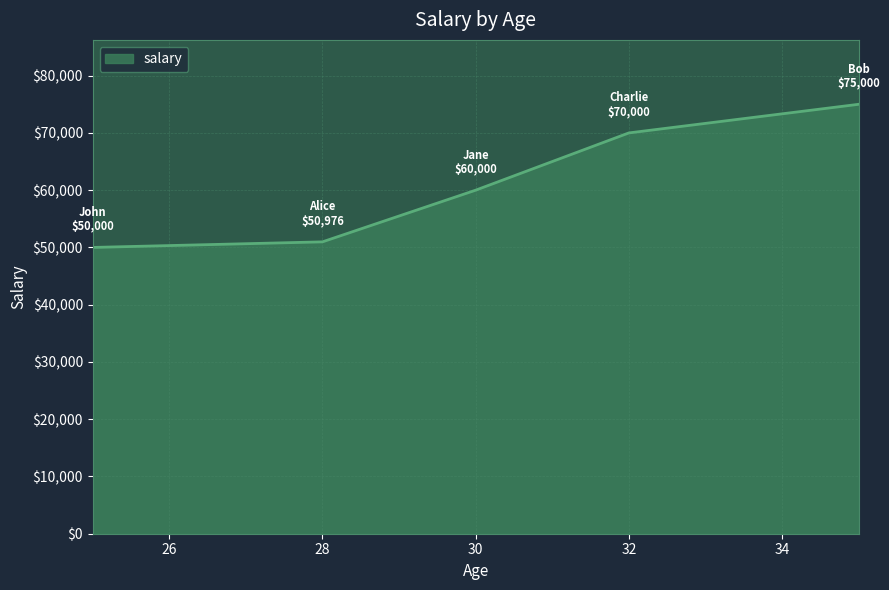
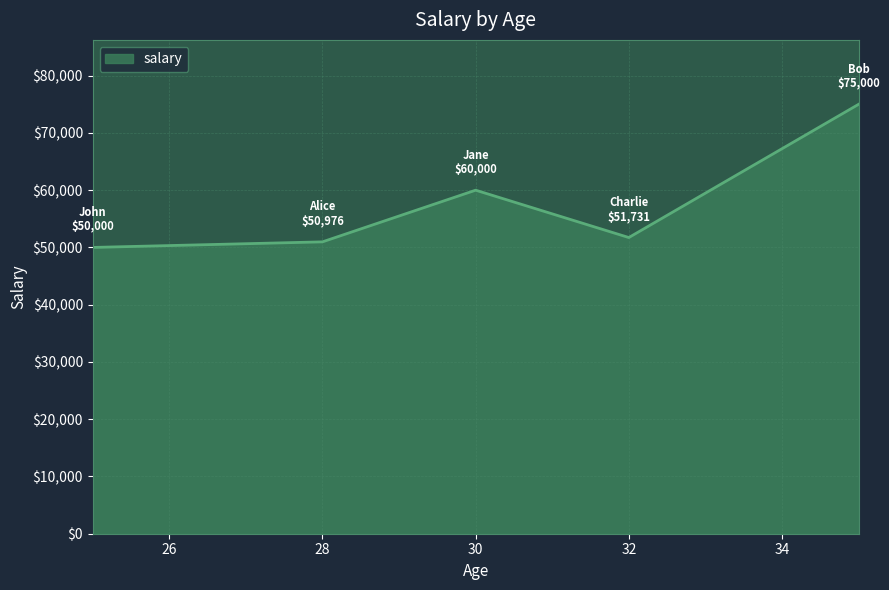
32: $70,000 -> $51,731
